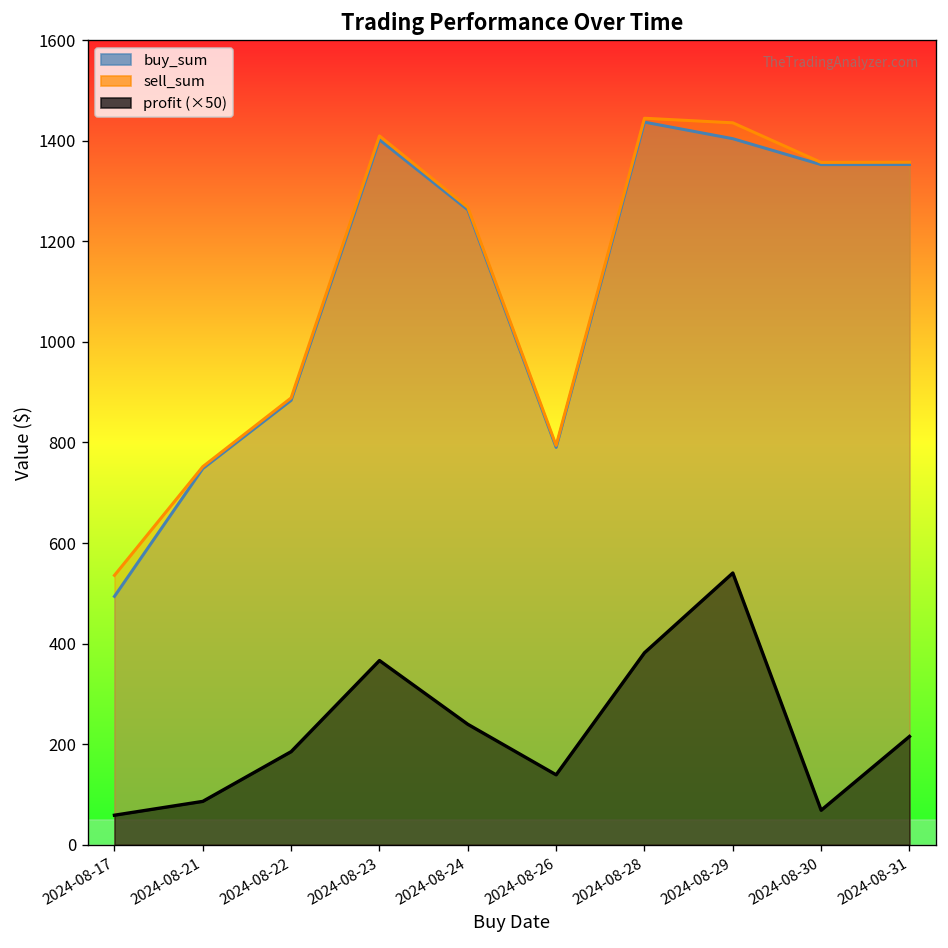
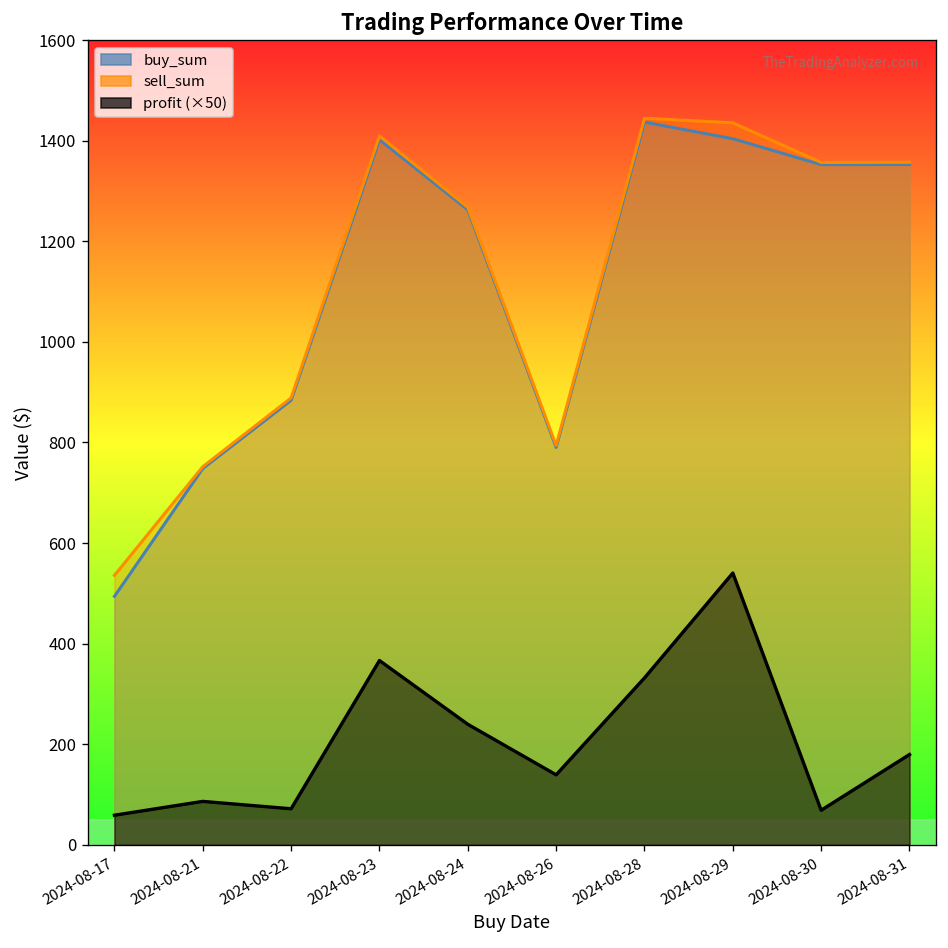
profit (×50), 2024-08-22: 190 -> 70
profit (×50), 2024-08-28: 380 -> 330
profit (×50), 2024-08-31: 220 -> 180
